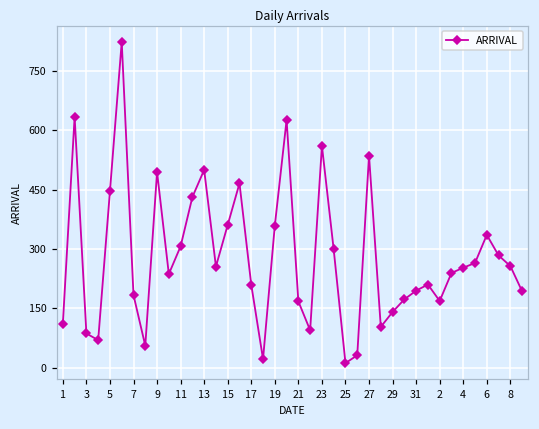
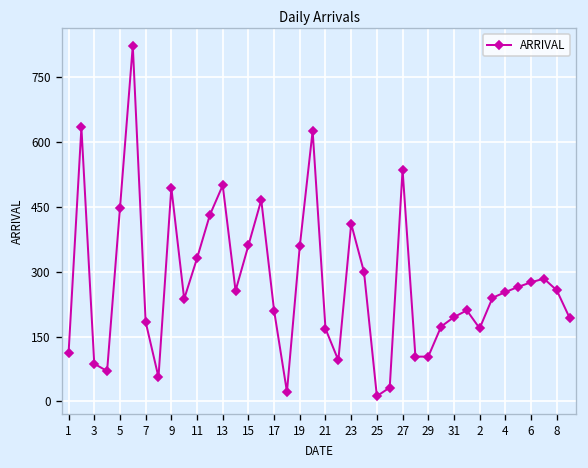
11: 310 -> 330
23: 560 -> 410
29: 140 -> 100
6: 340 -> 280
